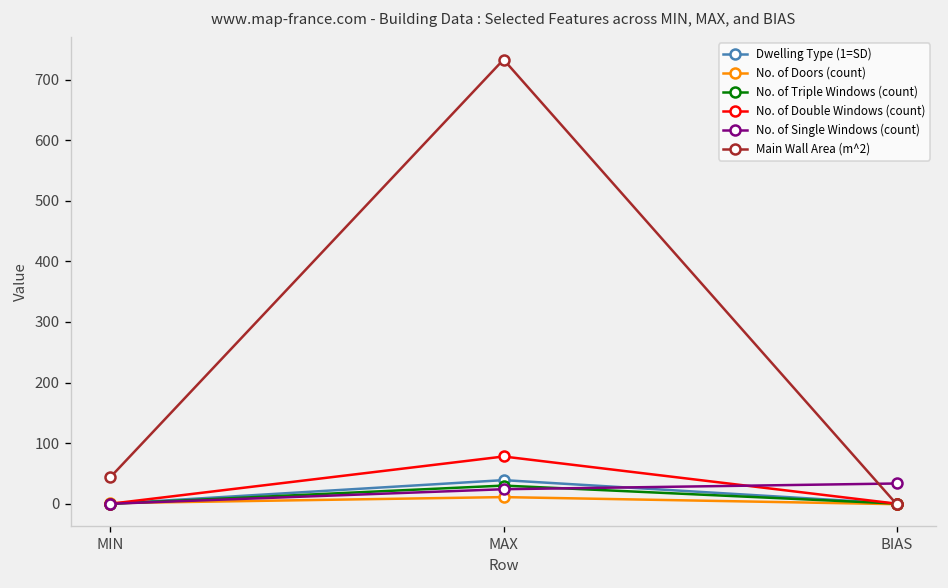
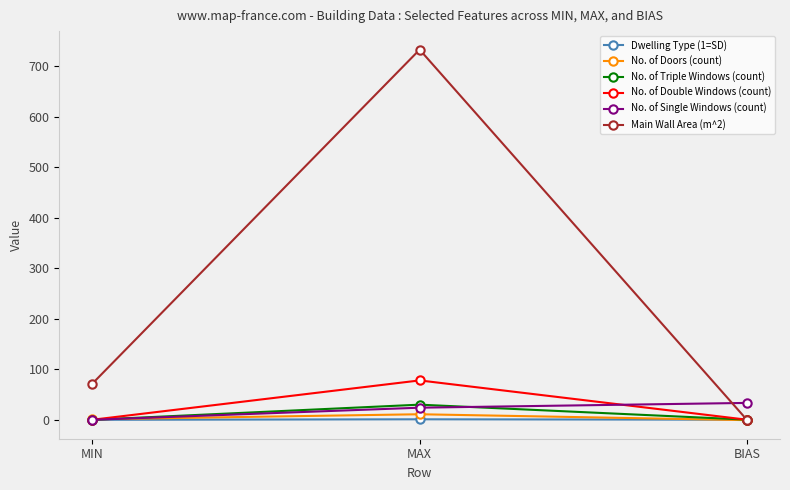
Main Wall Area (m^2), MIN: 40 -> 70
Dwelling Type (1=SD), MAX: 40 -> 0
